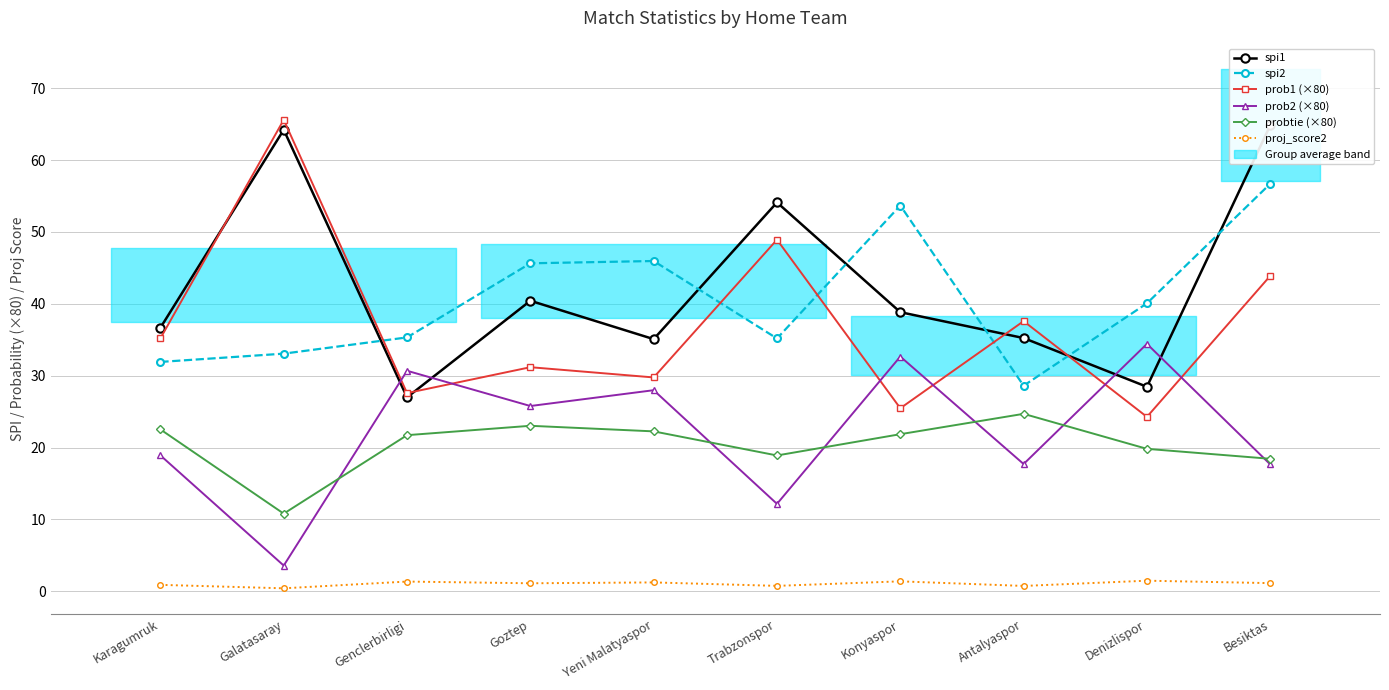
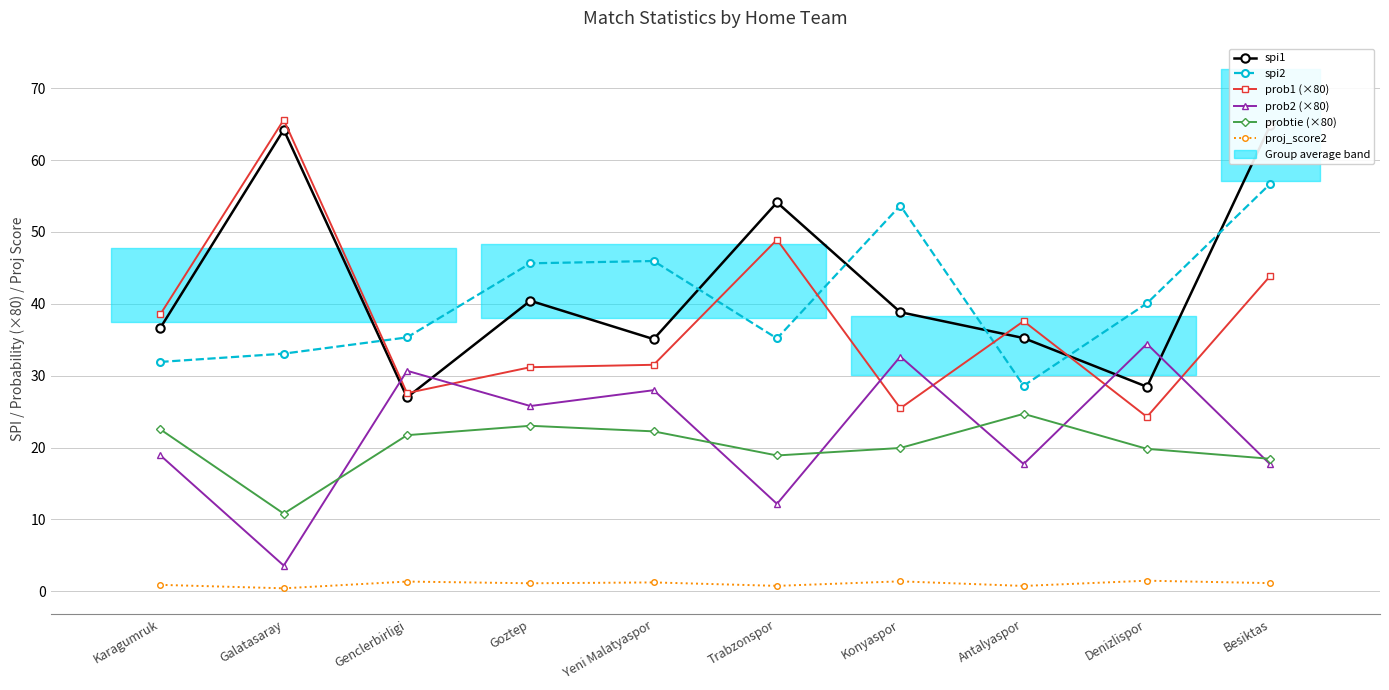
prob1 (×80), Karagumruk: 35 -> 39
prob1 (×80), Yeni Malatyaspor: 30 -> 32
probtie (×80), Konyaspor: 22 -> 20
